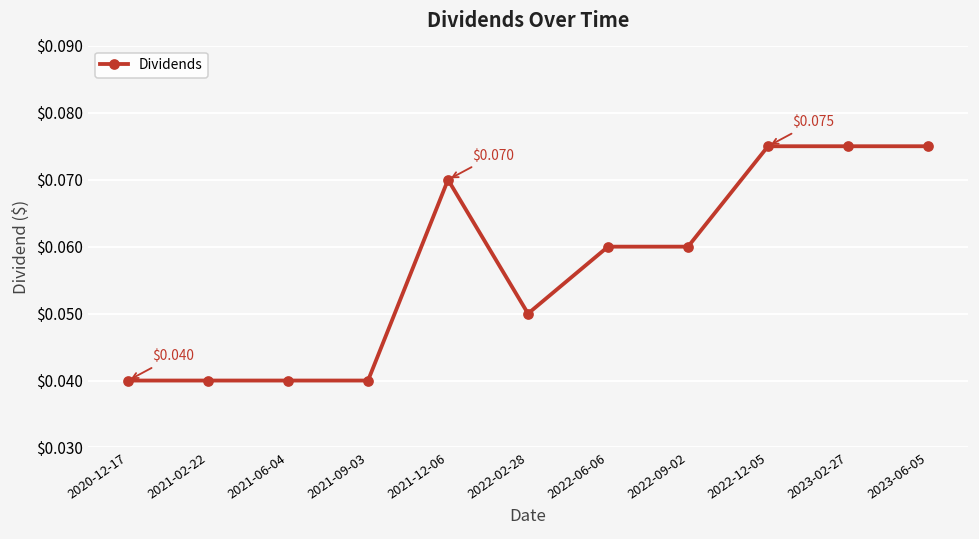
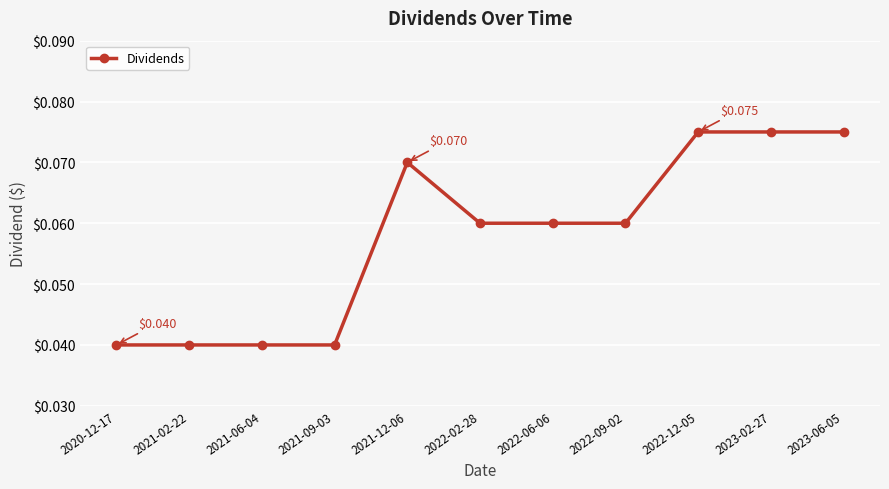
2022-02-28: $0.05 -> $0.06
